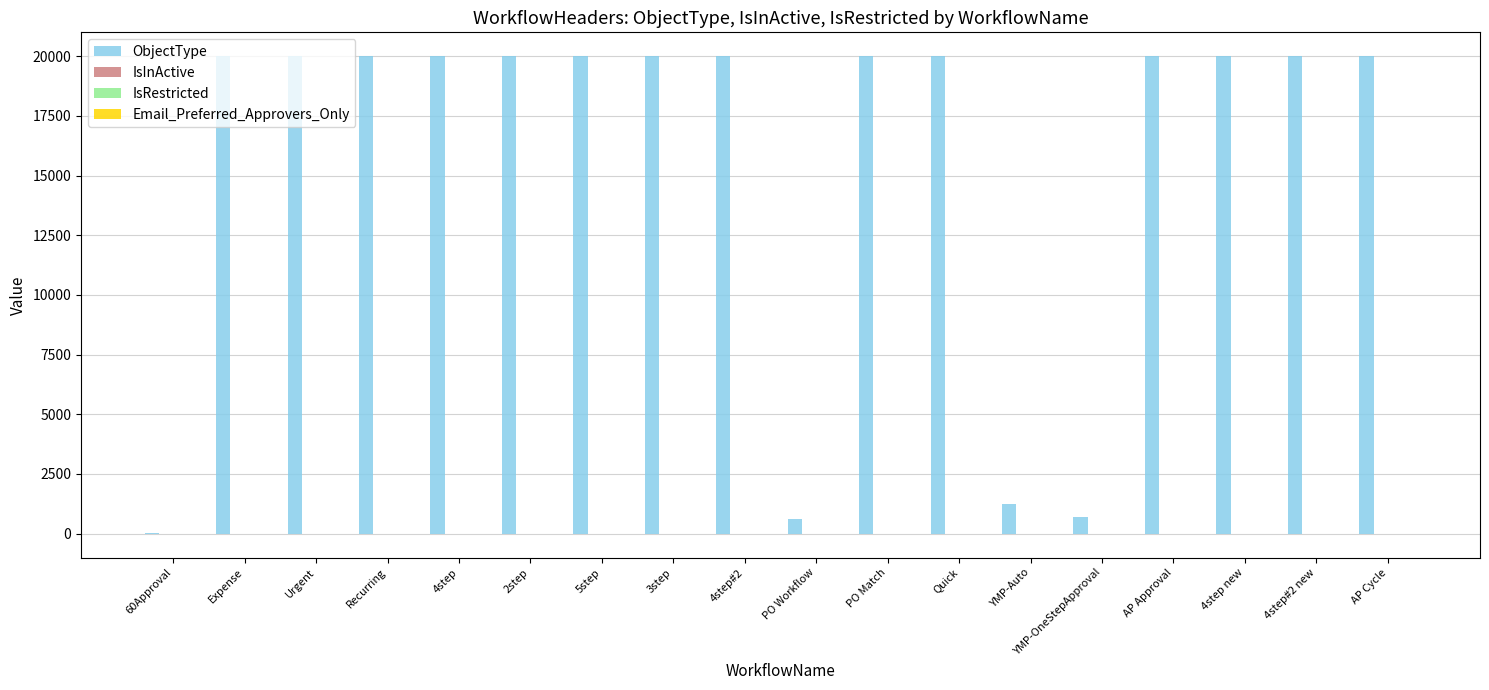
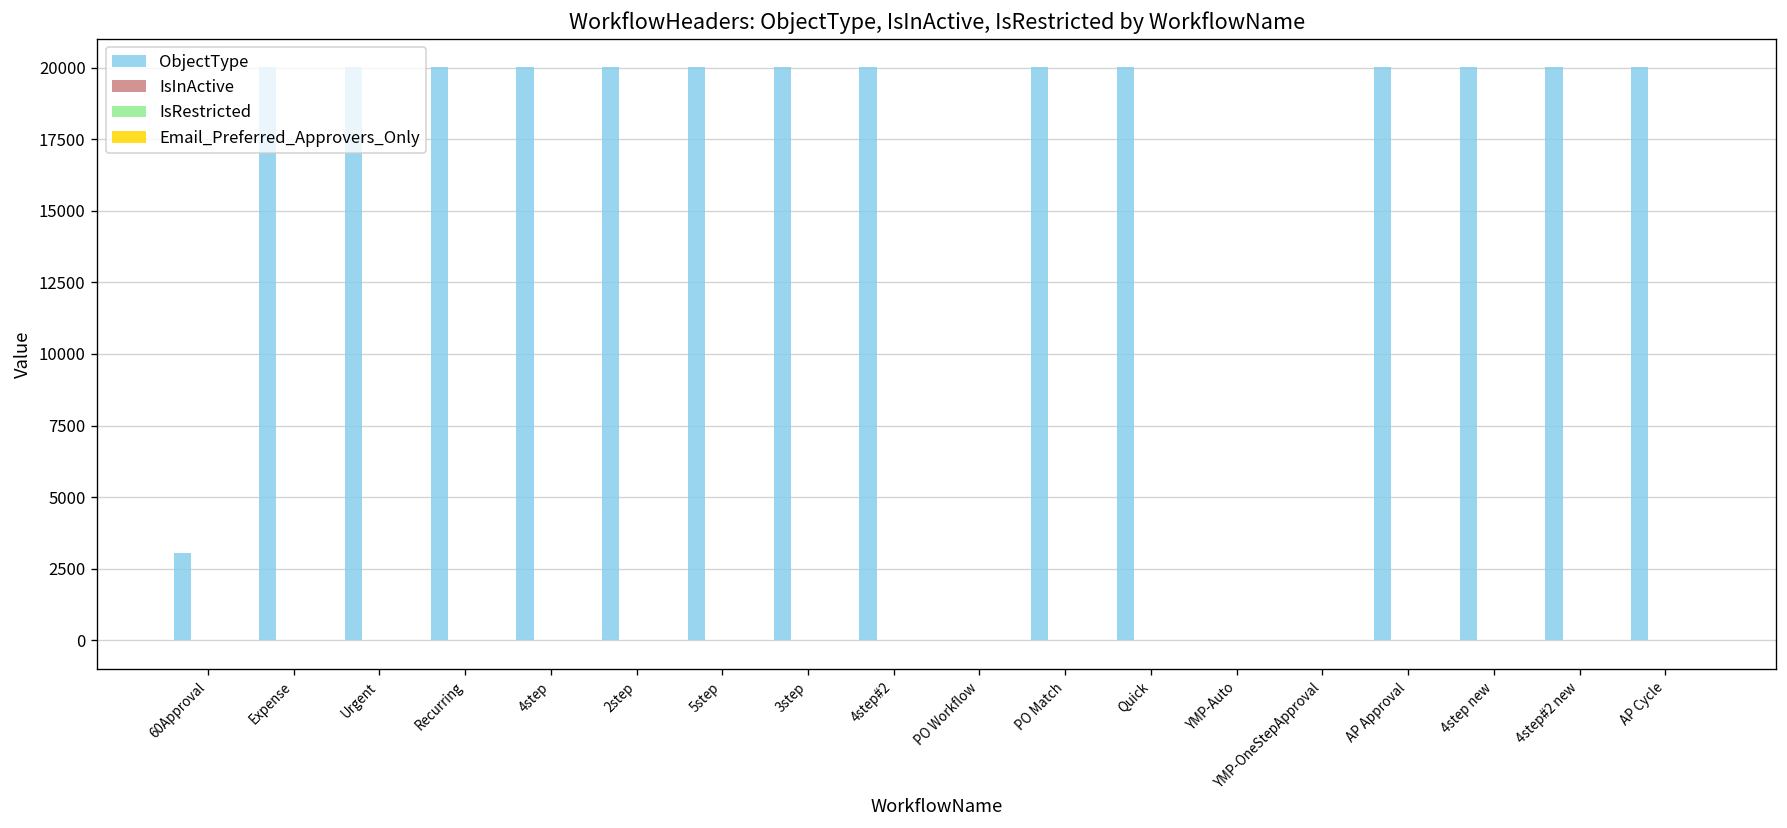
ObjectType, 60Approval: 0 -> 3000
ObjectType, PO Workflow: 600 -> 0
ObjectType, YMP-Auto: 1200 -> 0
ObjectType, YMP-OneStepApproval: 700 -> 0
